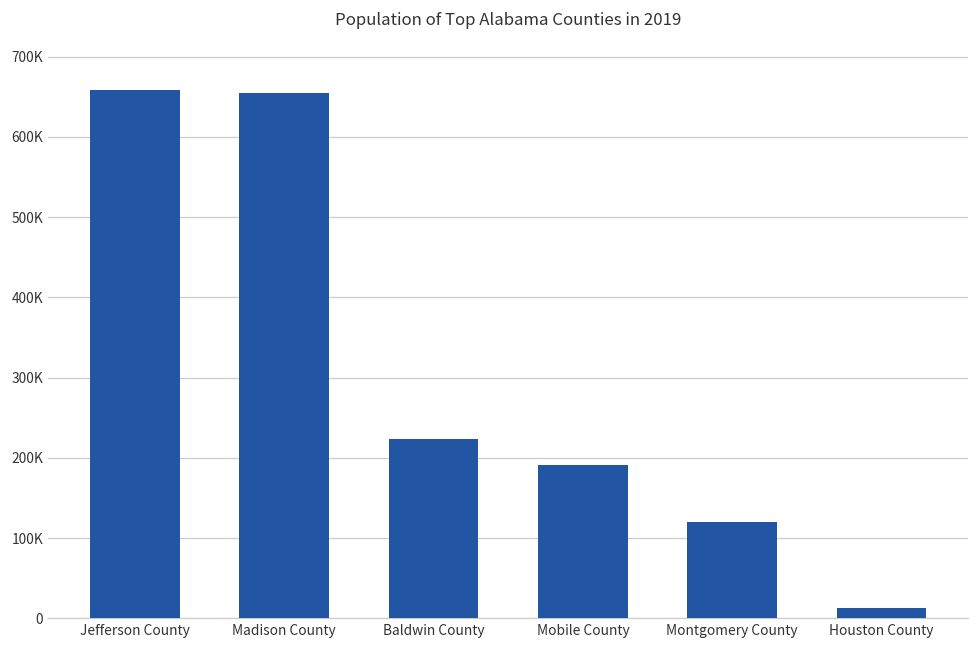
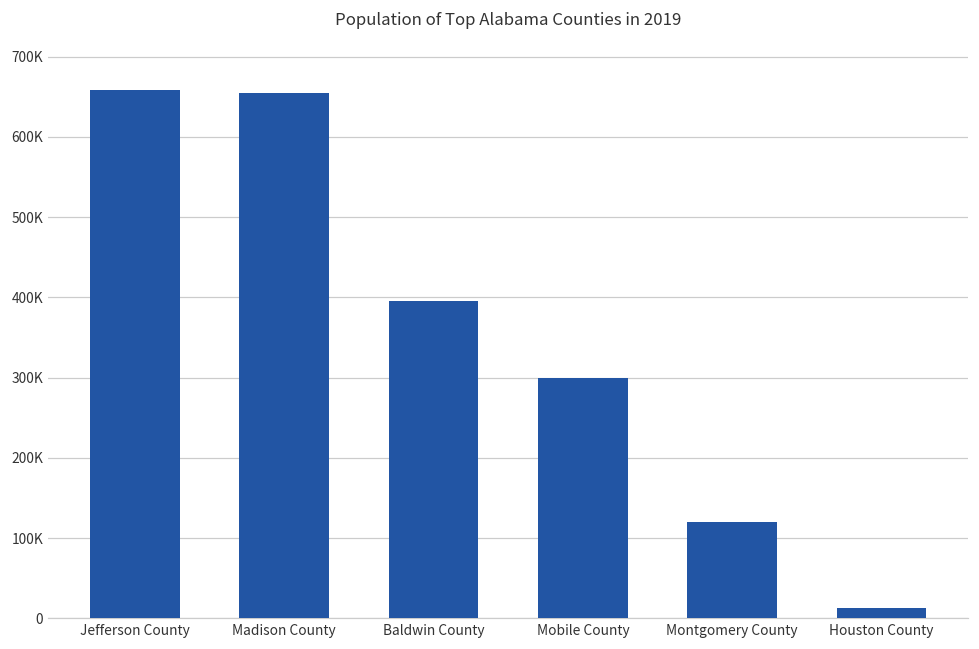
Baldwin County: 220000 -> 400000
Mobile County: 190000 -> 300000
